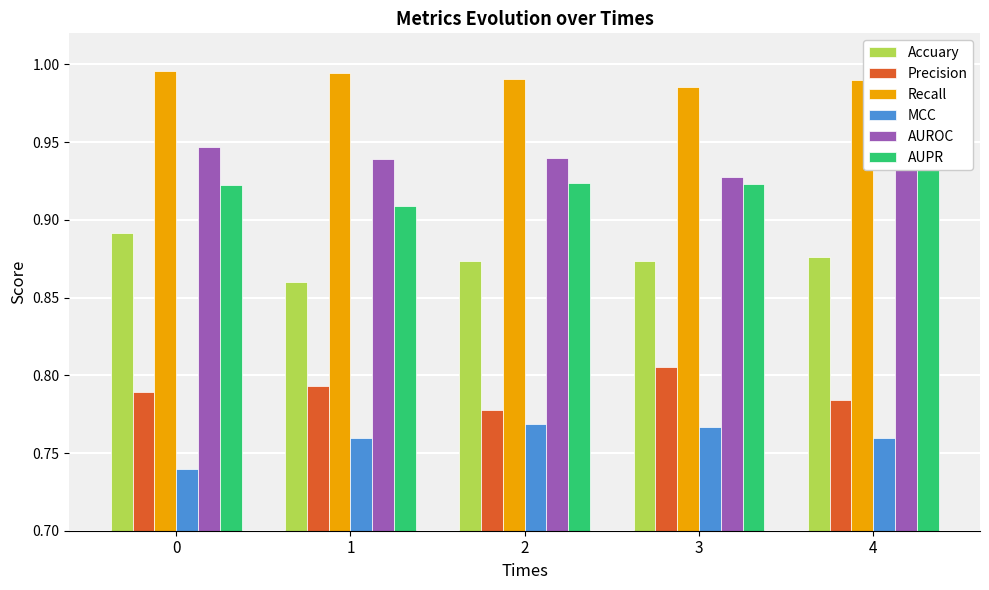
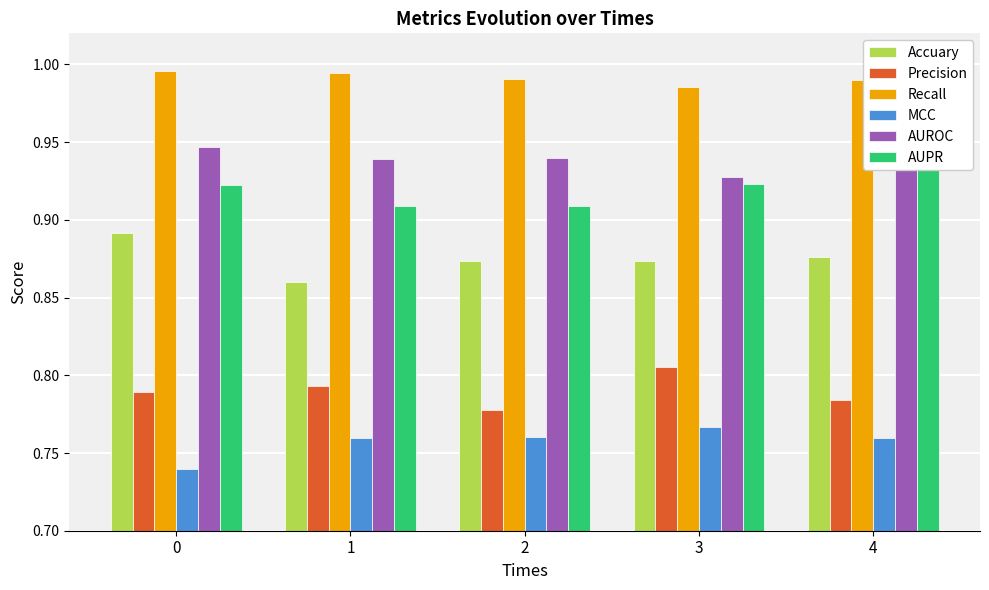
MCC, 2: 0.769 -> 0.761
AUPR, 2: 0.923 -> 0.909
